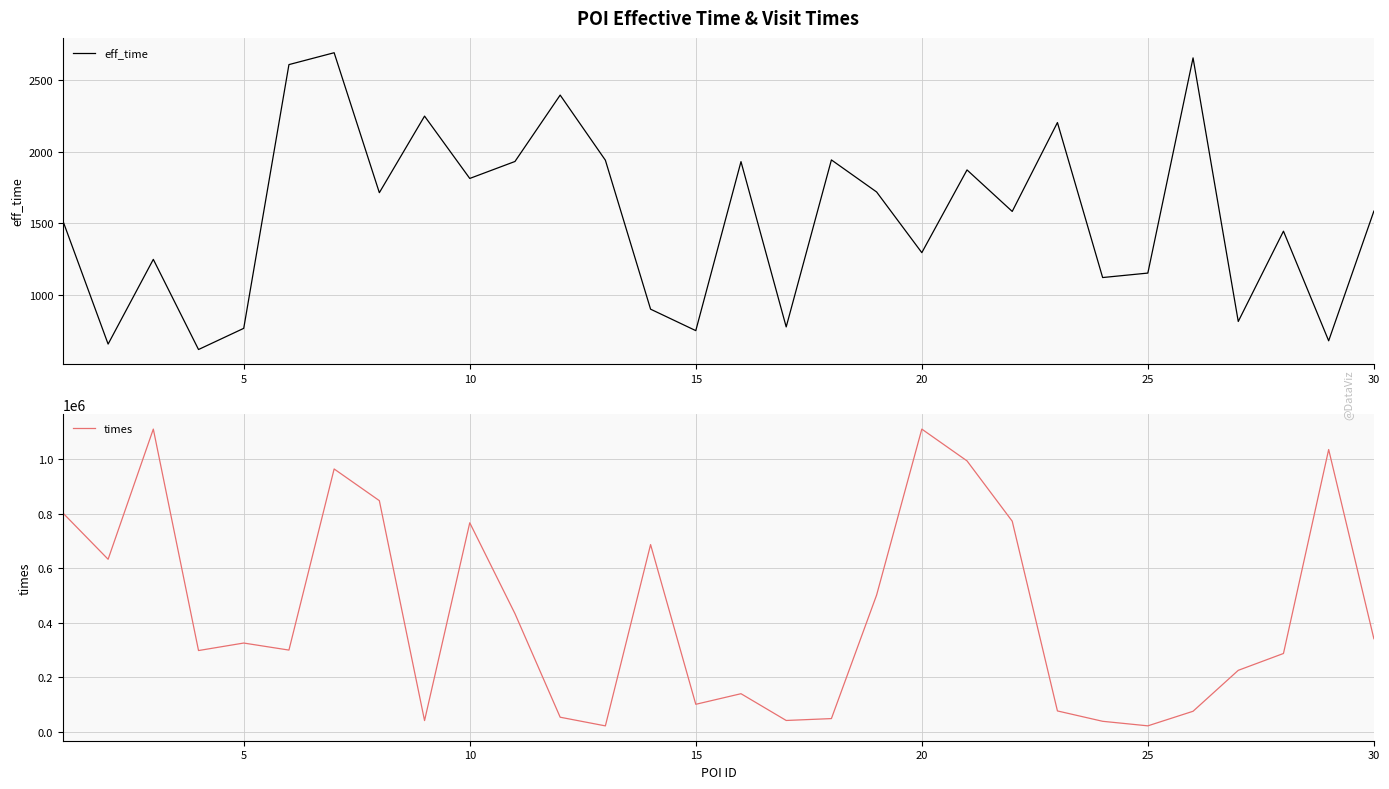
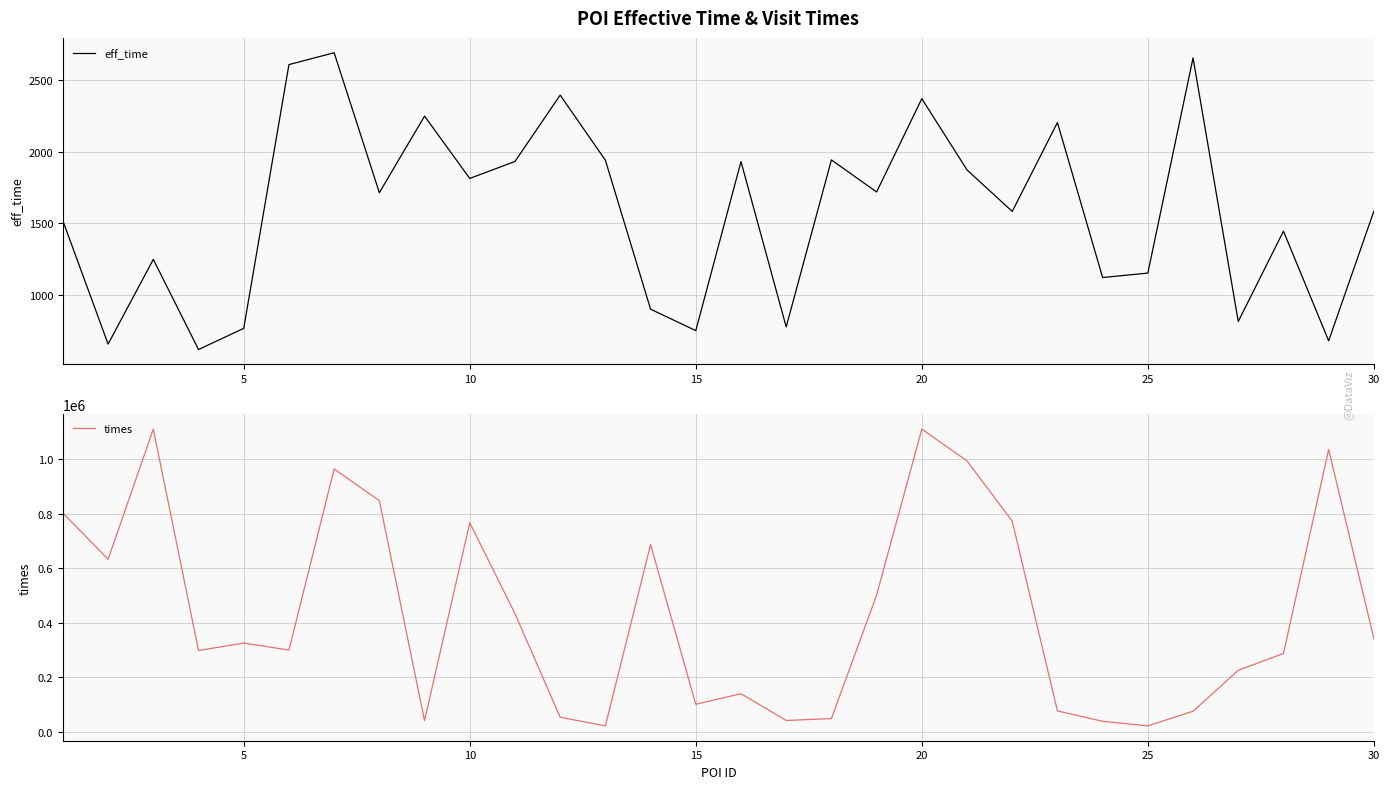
POI Effective Time & Visit Times, 20: 1290 -> 2370
